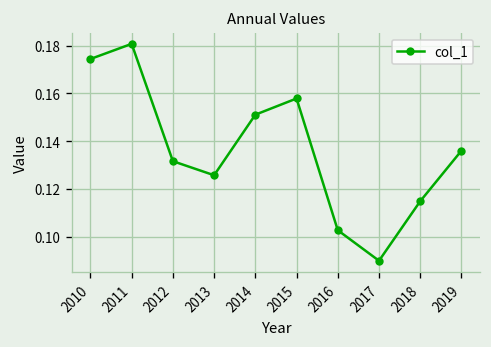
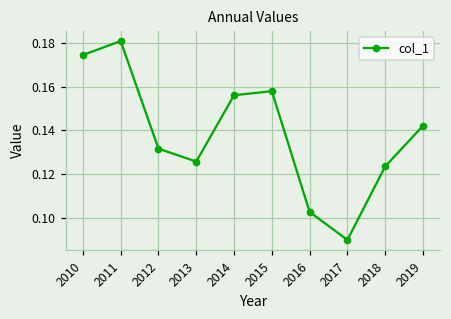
2014: 0.151 -> 0.156
2018: 0.115 -> 0.124
2019: 0.136 -> 0.142
